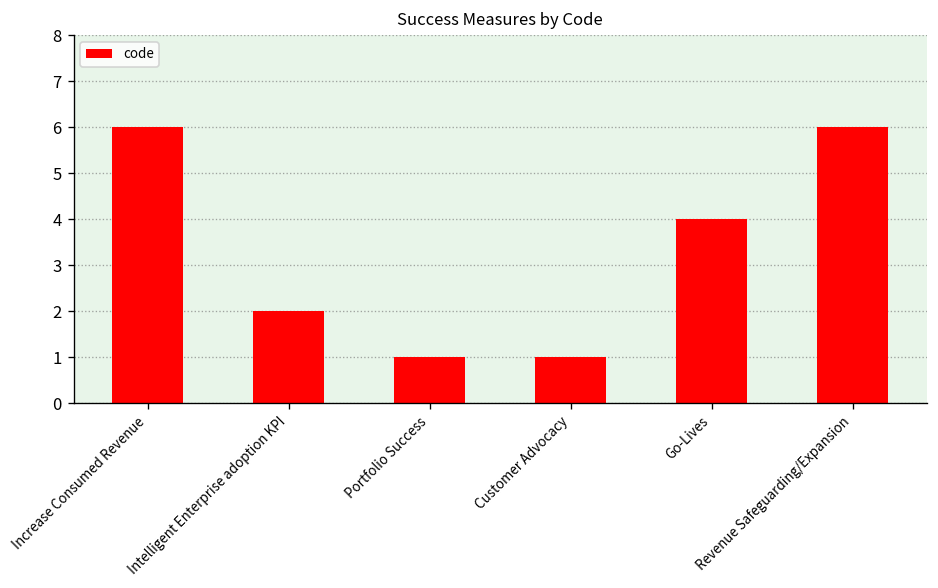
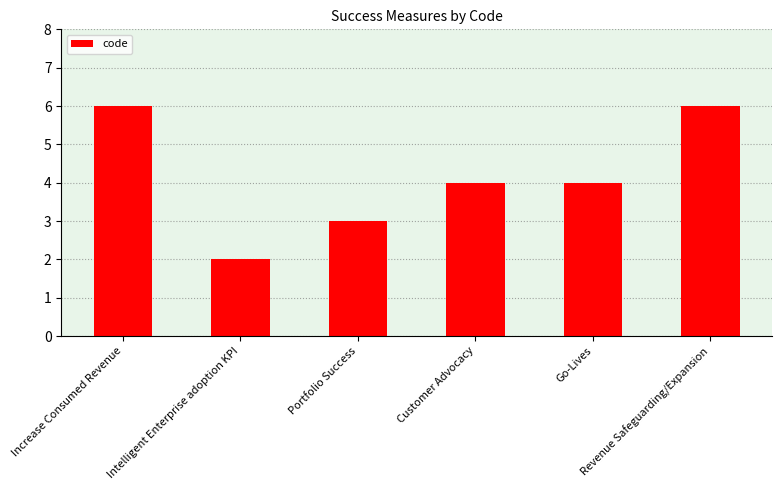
Portfolio Success: 1 -> 3
Customer Advocacy: 1 -> 4
